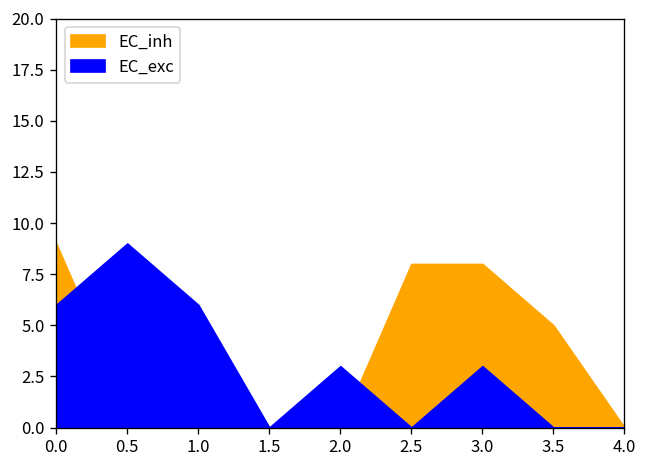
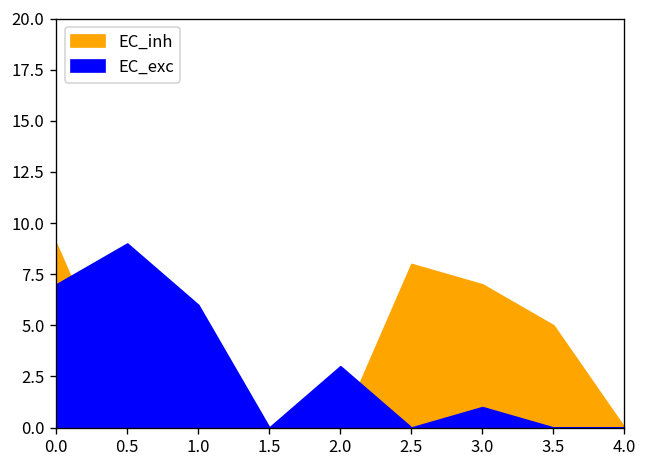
EC_exc, 0.0: 6 -> 7
EC_inh, 3.0: 8 -> 7
EC_exc, 3.0: 3 -> 1
